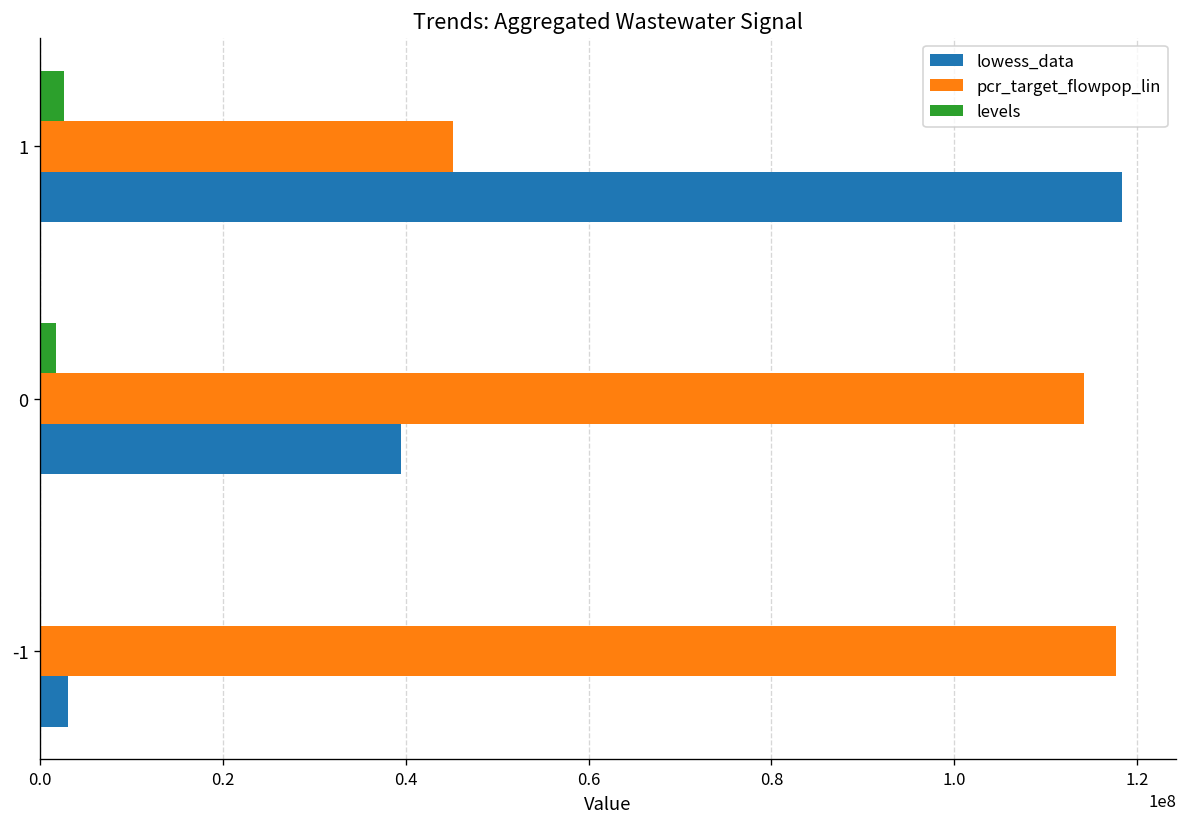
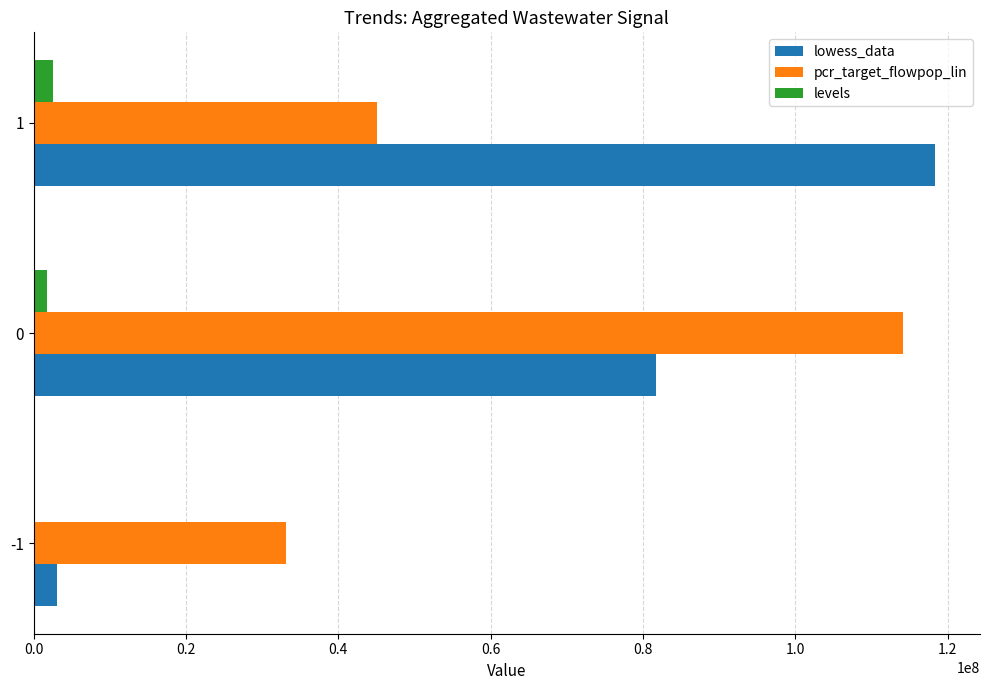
lowess_data, 0: 39000000 -> 82000000
pcr_target_flowpop_lin, -1: 118000000 -> 33000000
